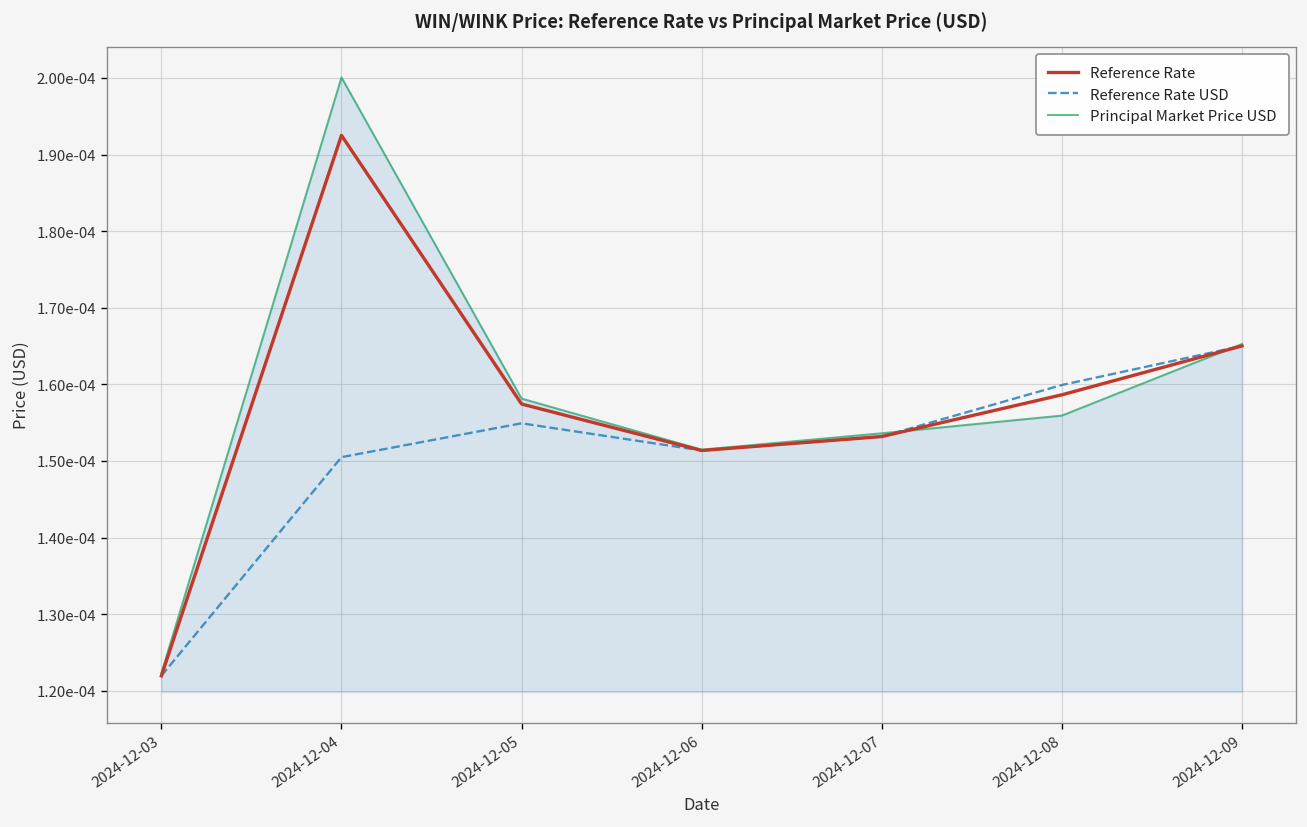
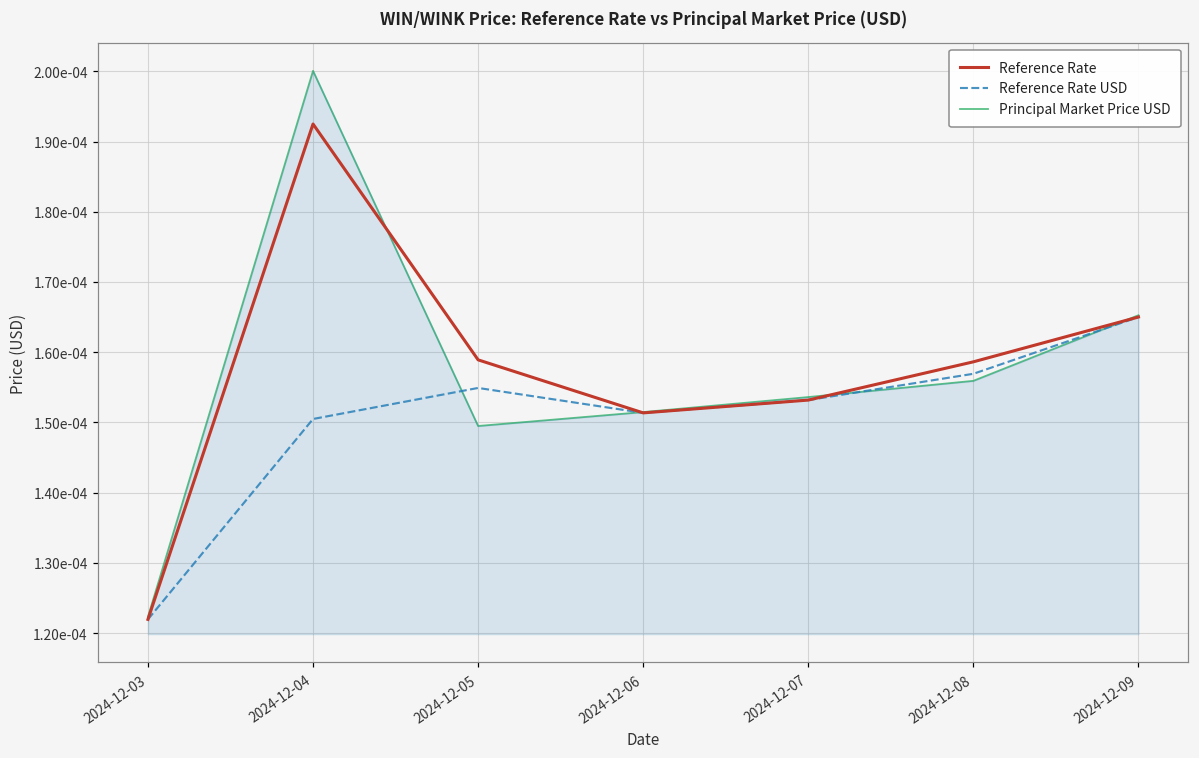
Reference Rate, 2024-12-05: 0.000157 -> 0.000159
Principal Market Price USD, 2024-12-05: 0.000158 -> 0.000149
Reference Rate USD, 2024-12-08: 0.000160 -> 0.000157
